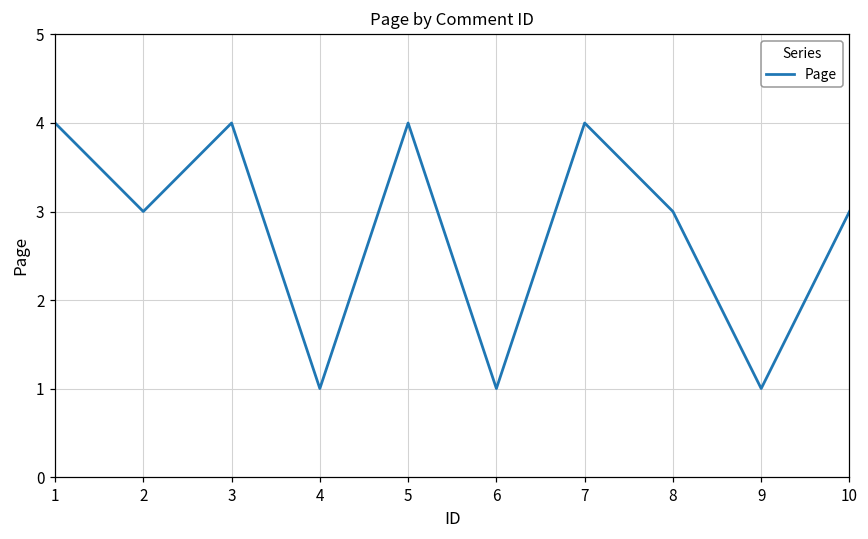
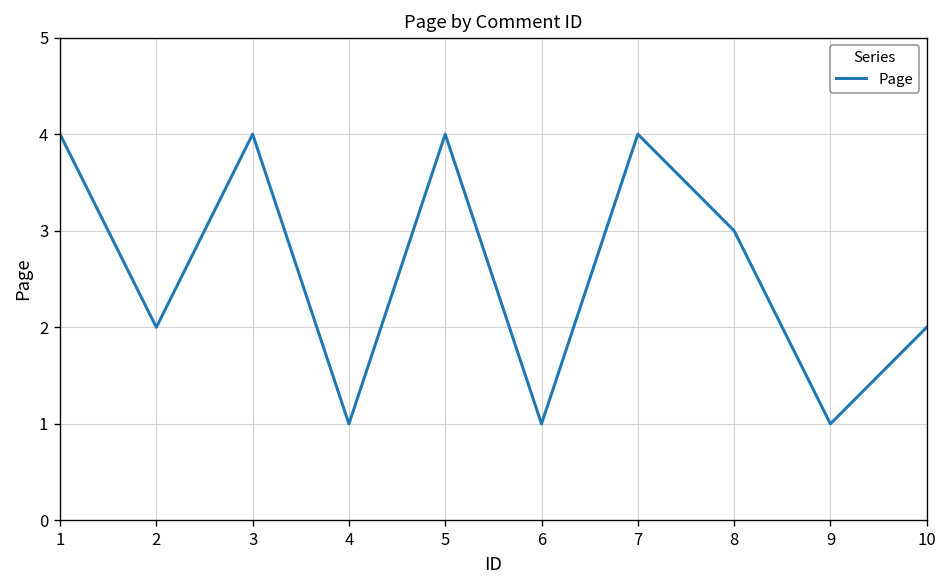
2: 3 -> 2
10: 3 -> 2
